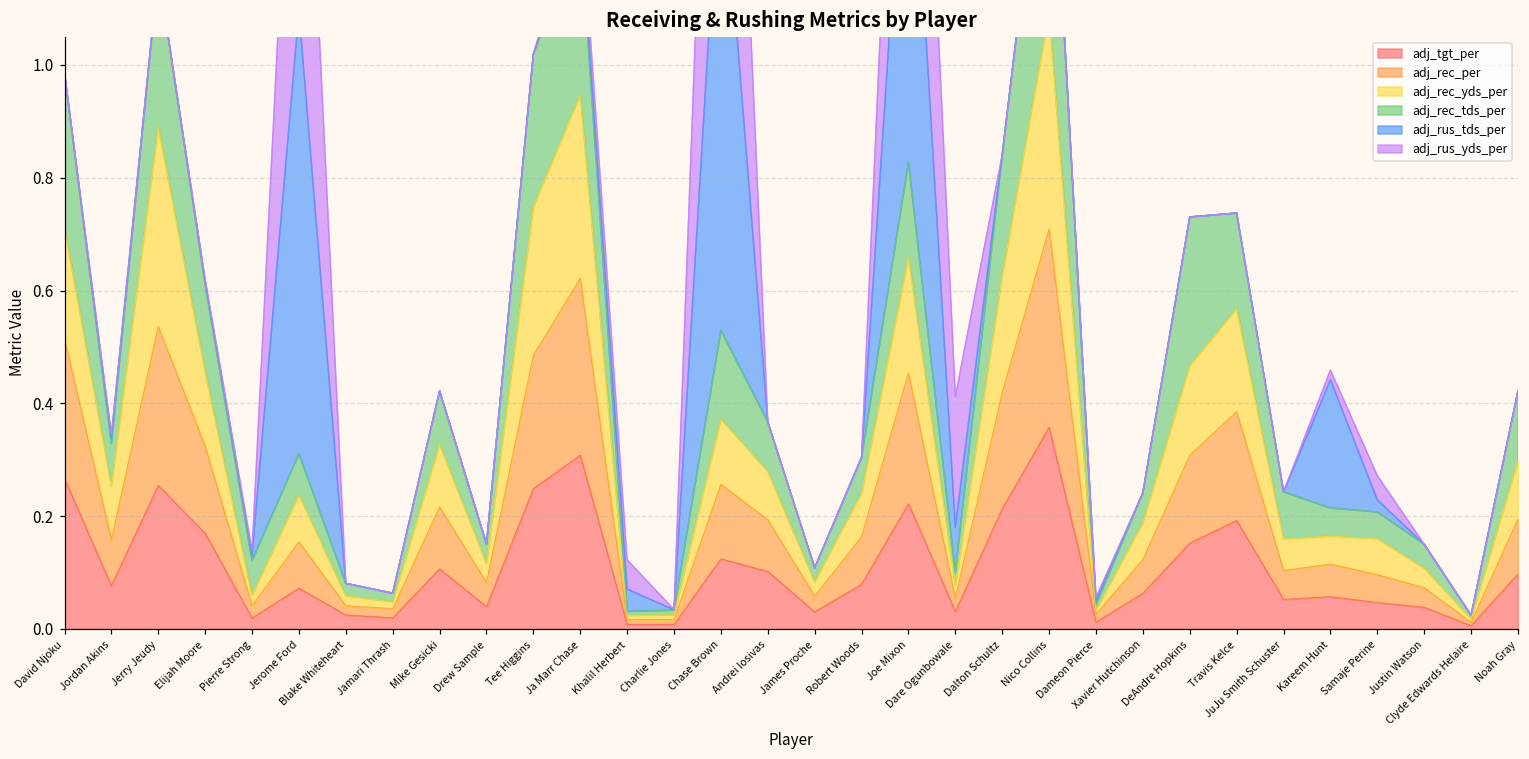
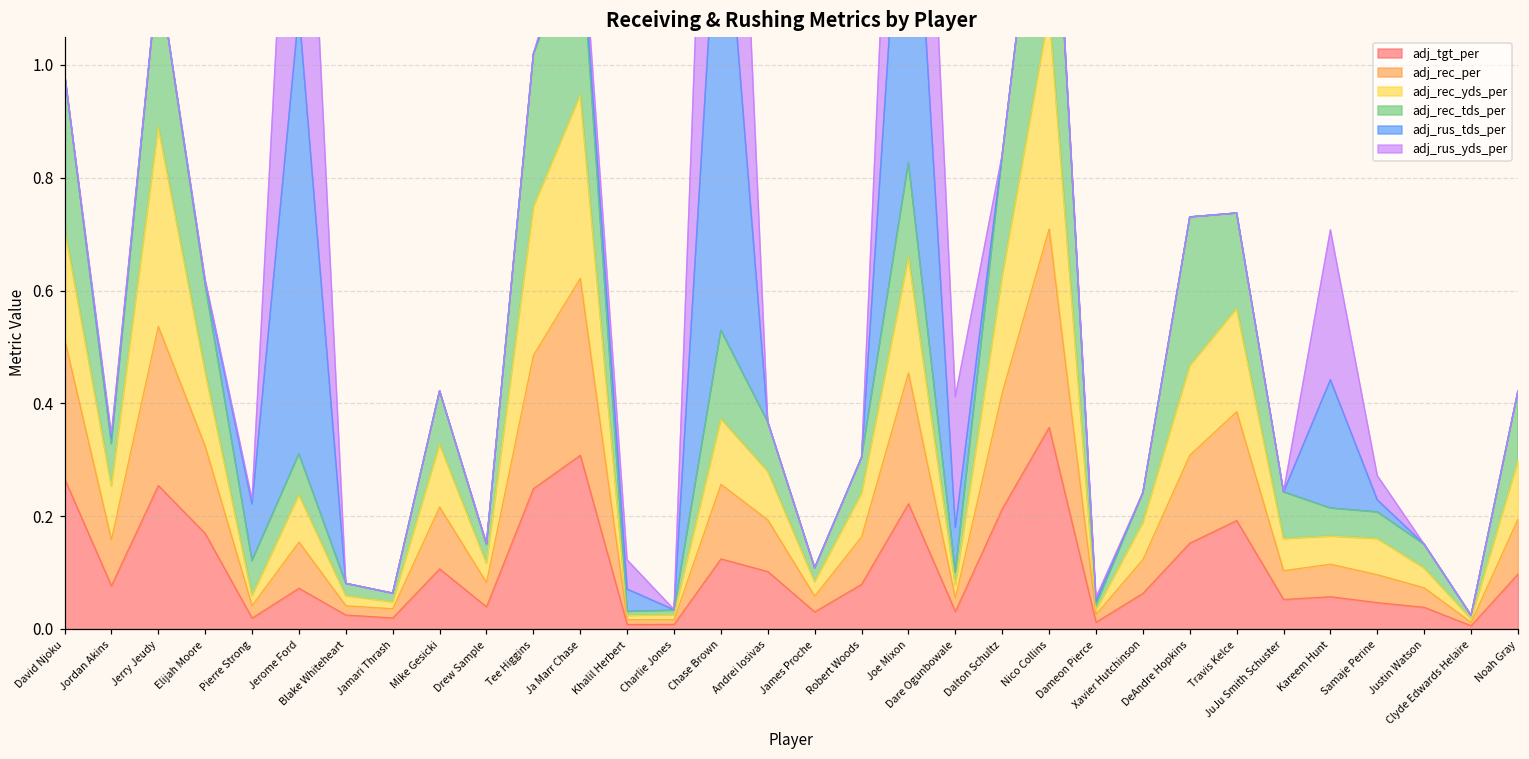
adj_rus_tds_per, Pierre Strong: 0.01 -> 0.10
adj_rus_yds_per, Kareem Hunt: 0.02 -> 0.27
